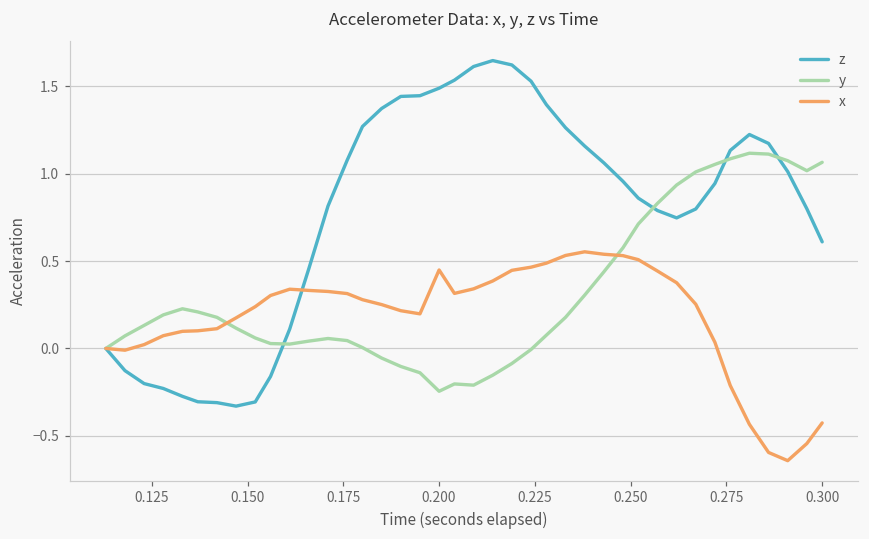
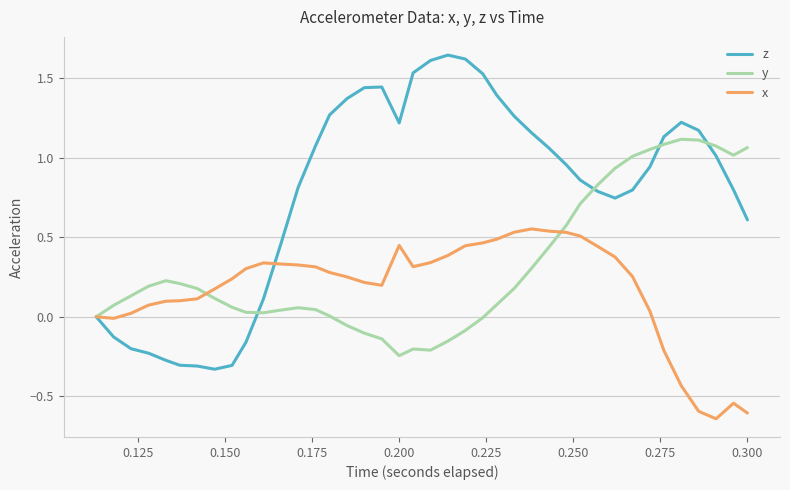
z, 0.200: 1.49 -> 1.22
x, 0.300: -0.43 -> -0.61
